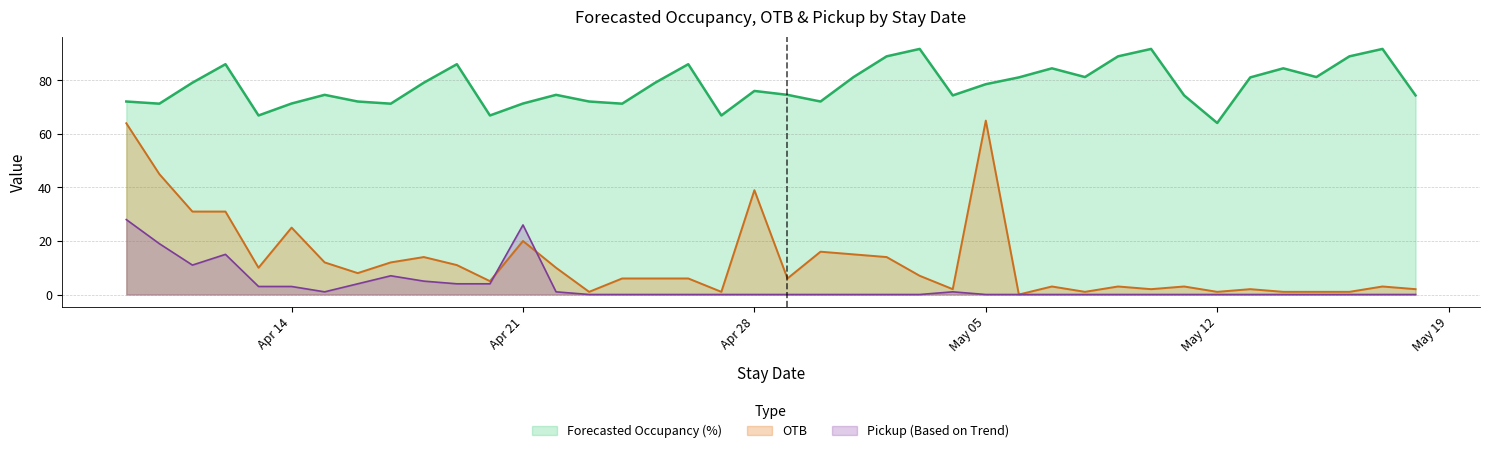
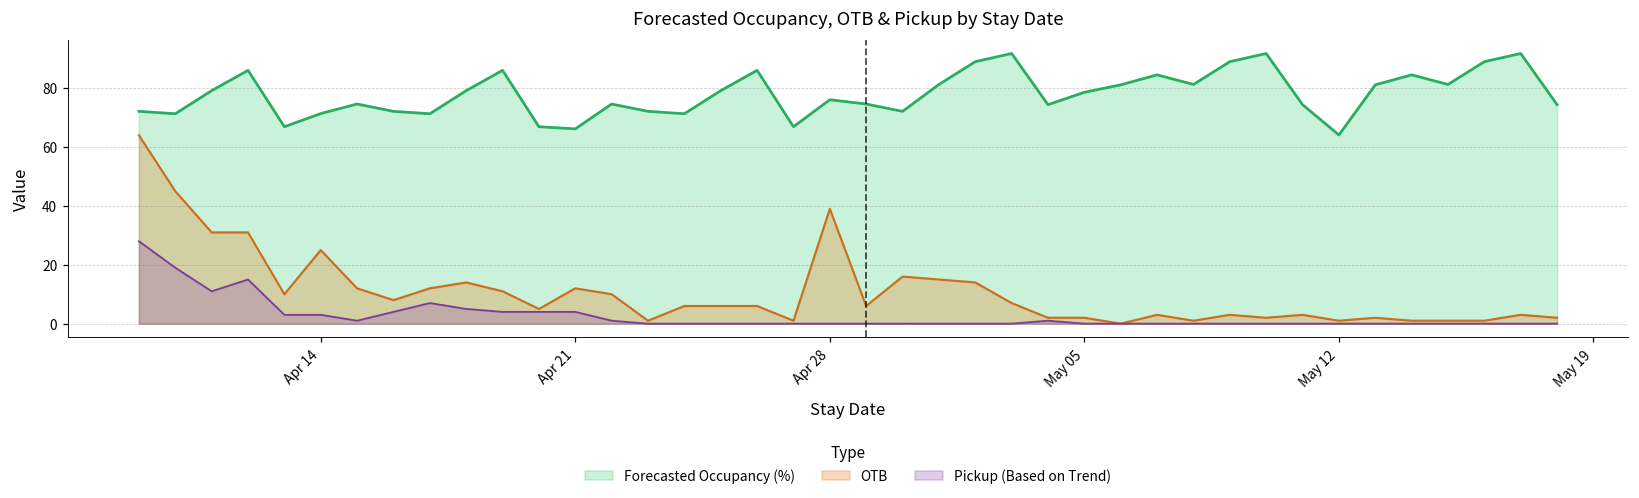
Forecasted Occupancy (%), Apr 21: 71 -> 66
OTB, Apr 21: 20 -> 12
Pickup (Based on Trend), Apr 21: 26 -> 4
OTB, May 05: 65 -> 2
